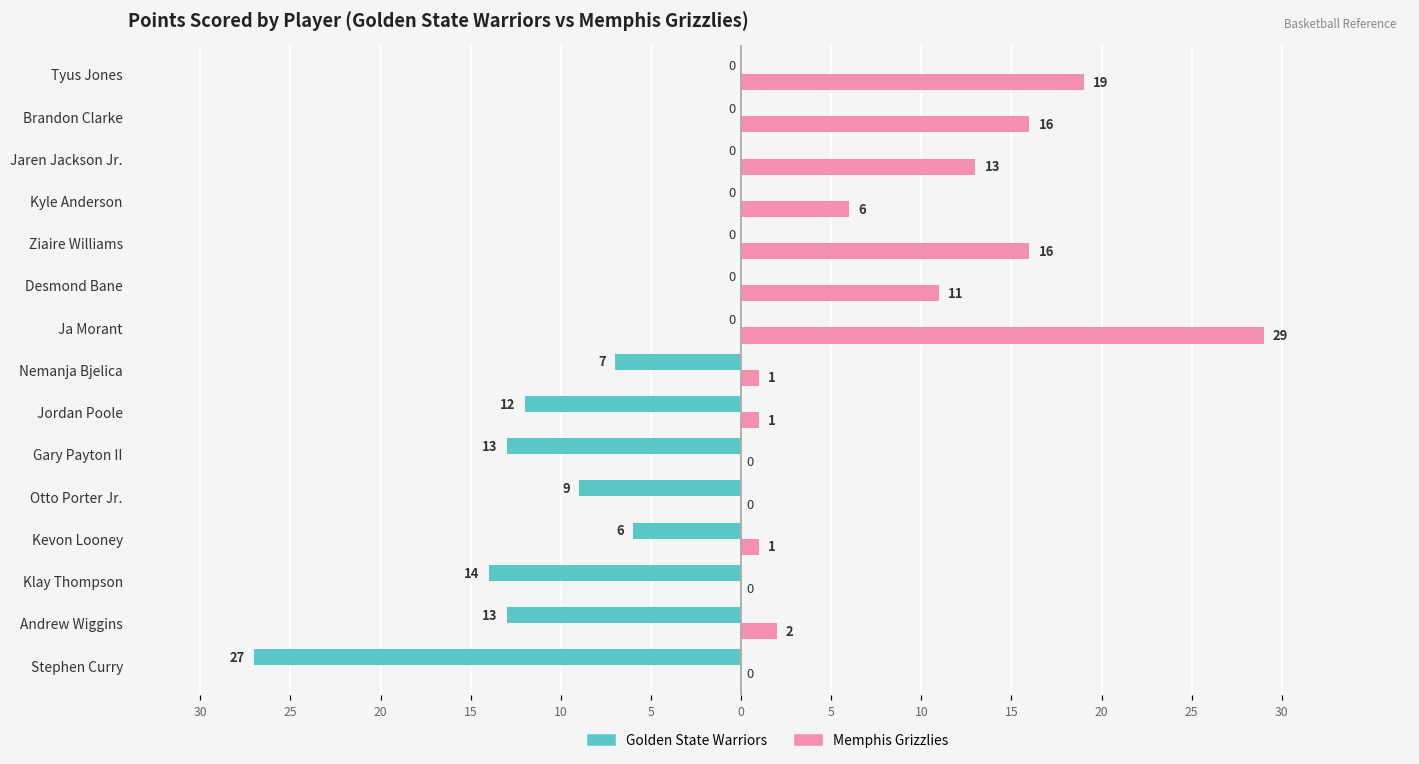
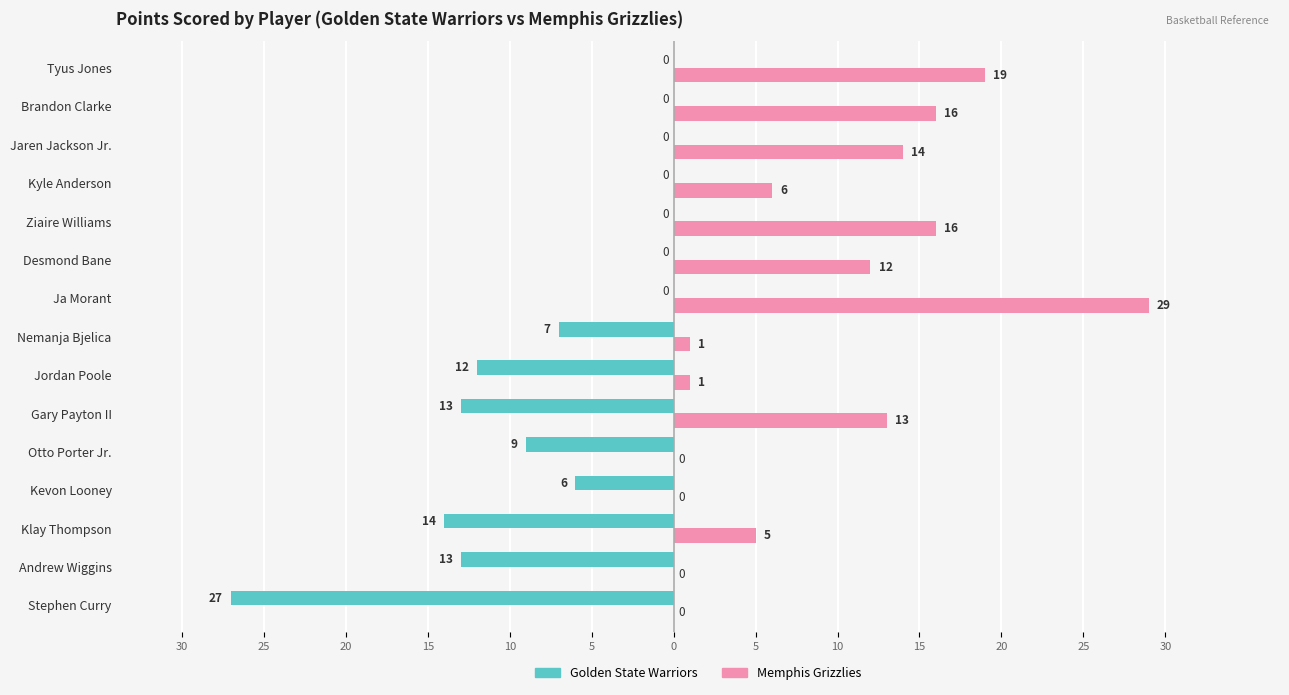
Memphis Grizzlies, Jaren Jackson Jr.: 13 -> 14
Memphis Grizzlies, Desmond Bane: 11 -> 12
Memphis Grizzlies, Gary Payton II: 0 -> 13
Memphis Grizzlies, Kevon Looney: 1 -> 0
Memphis Grizzlies, Klay Thompson: 0 -> 5
Memphis Grizzlies, Andrew Wiggins: 2 -> 0
